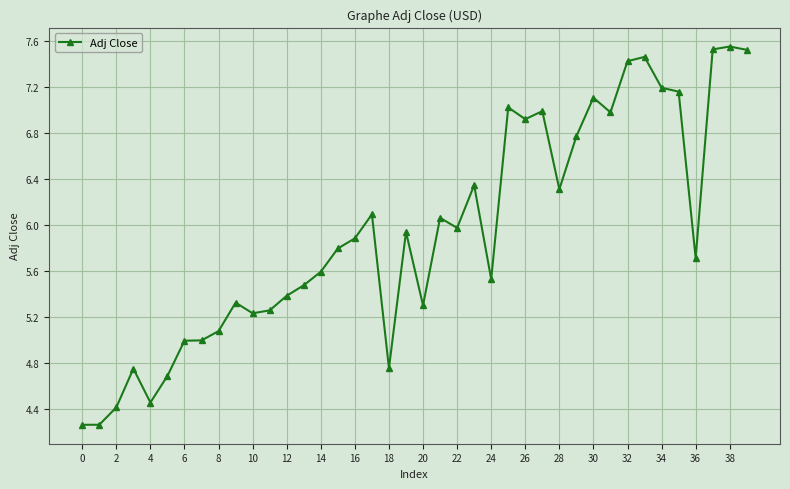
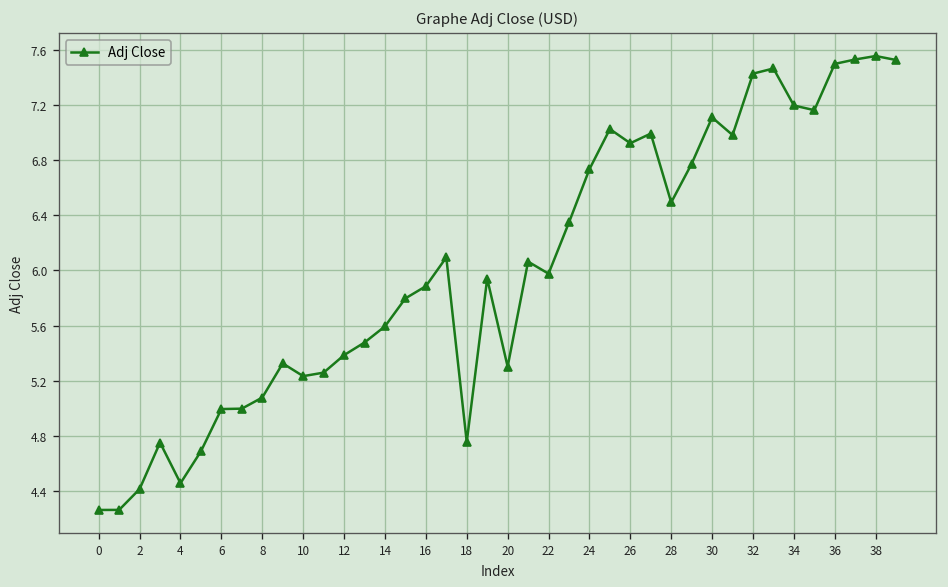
24: 5.53 -> 6.73
28: 6.31 -> 6.49
36: 5.71 -> 7.50
